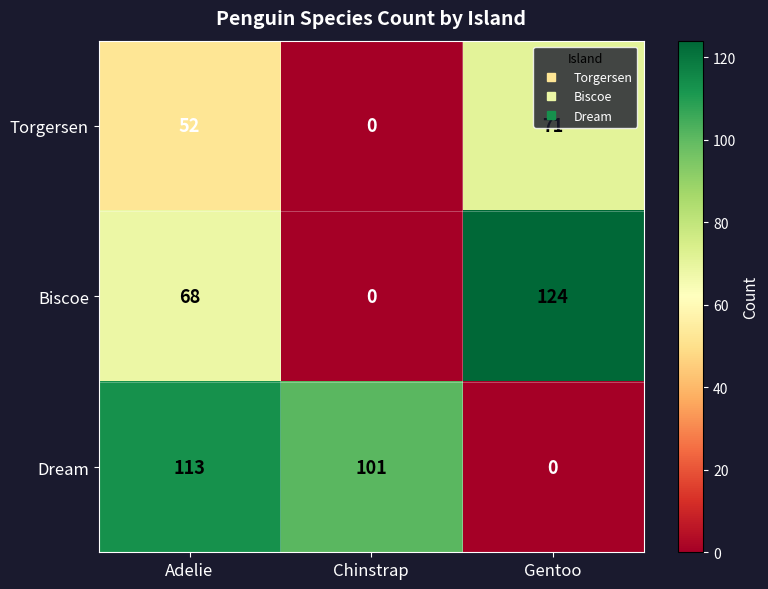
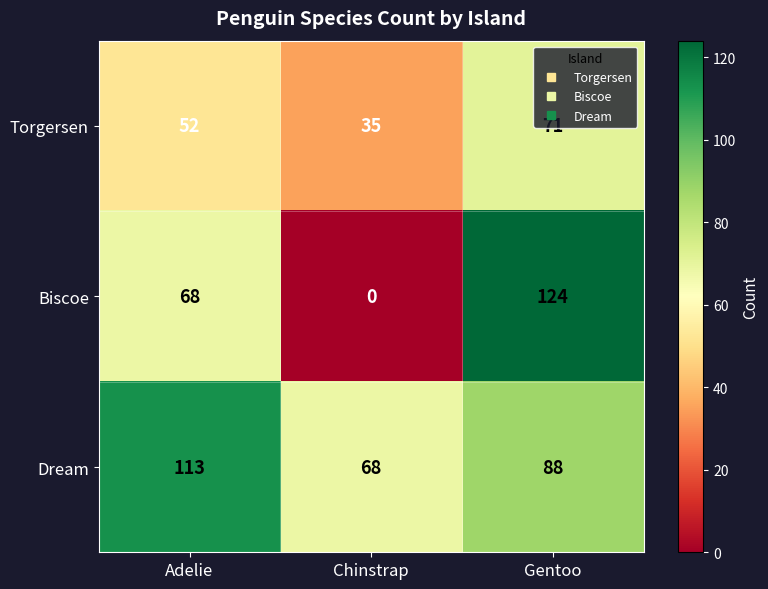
Torgersen, Chinstrap: 0 -> 35
Dream, Chinstrap: 101 -> 68
Dream, Gentoo: 0 -> 88
